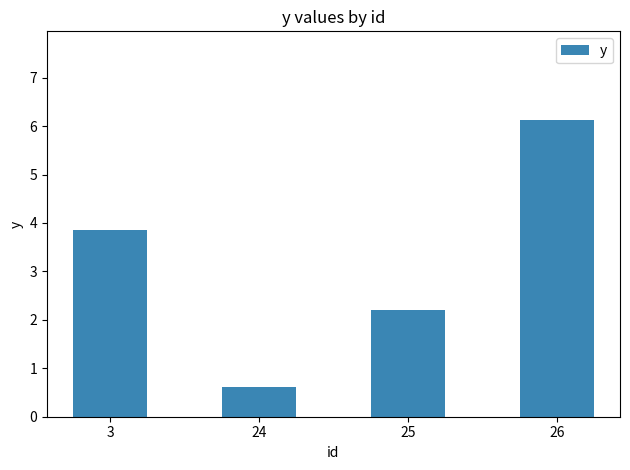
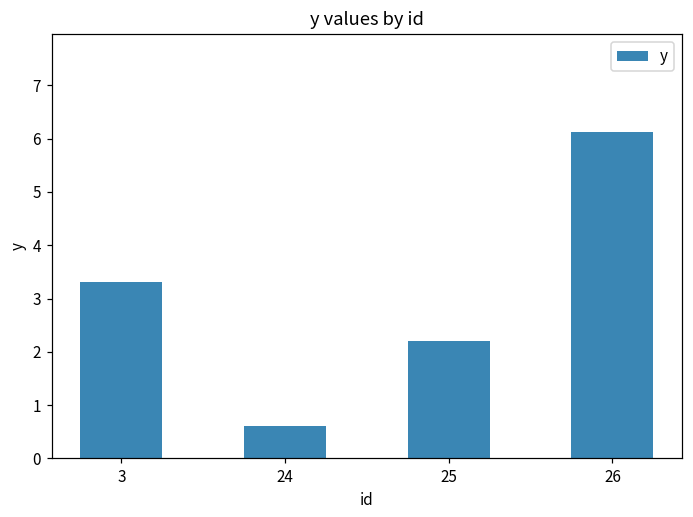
3: 3.9 -> 3.3
